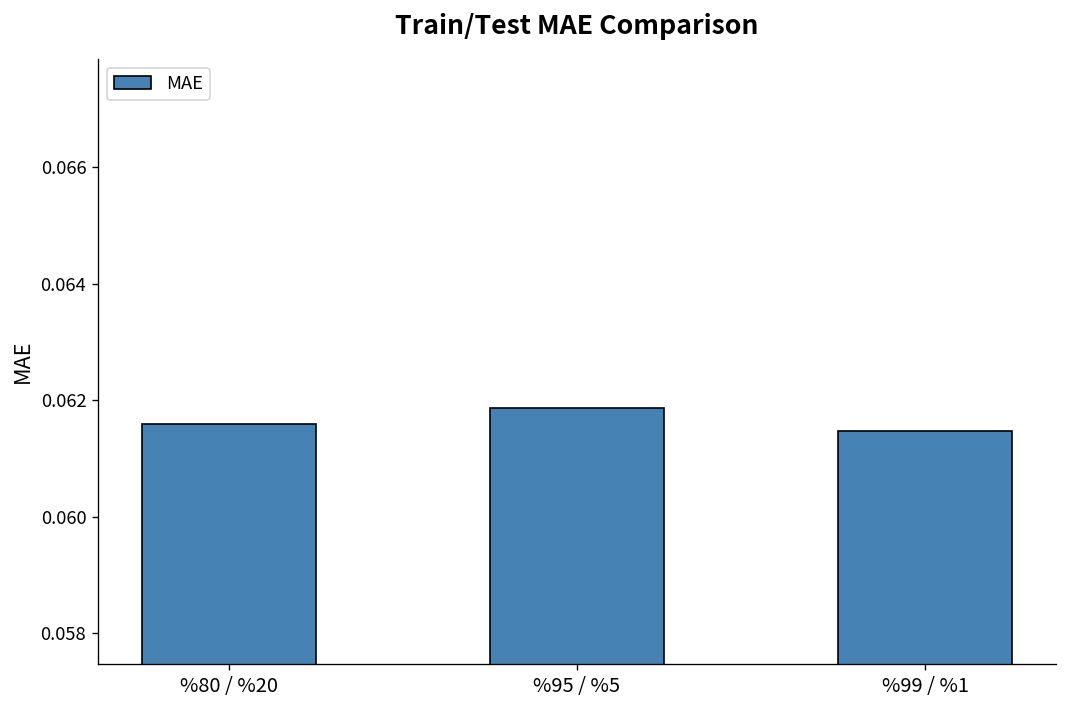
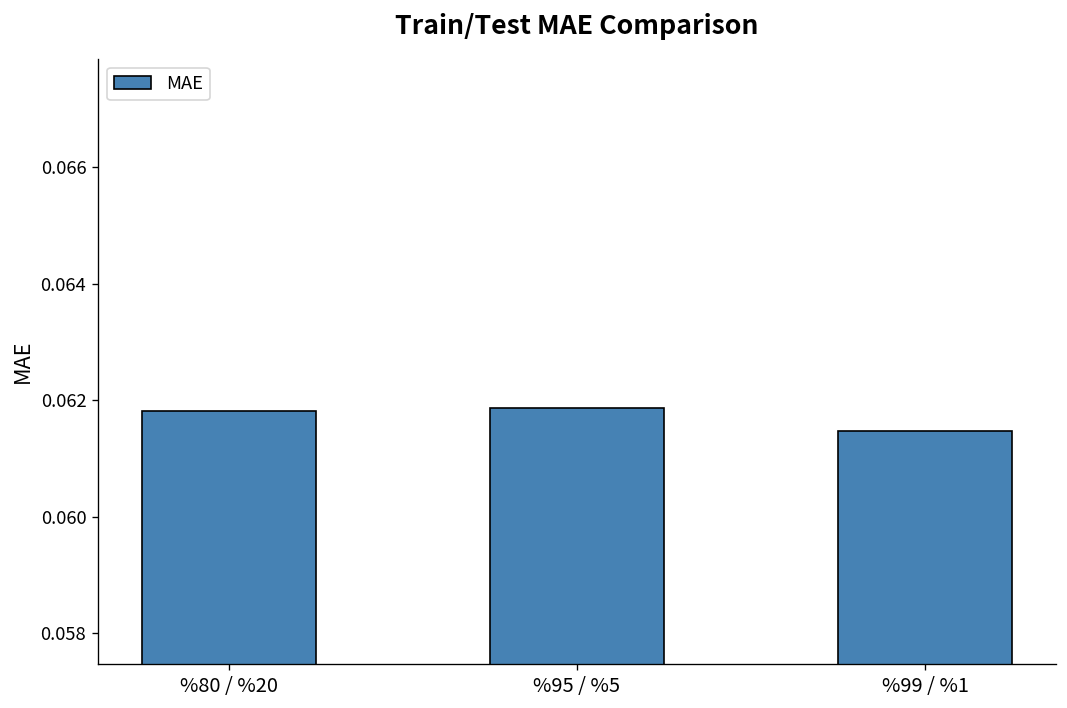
%80 / %20: 0.0616 -> 0.0618
